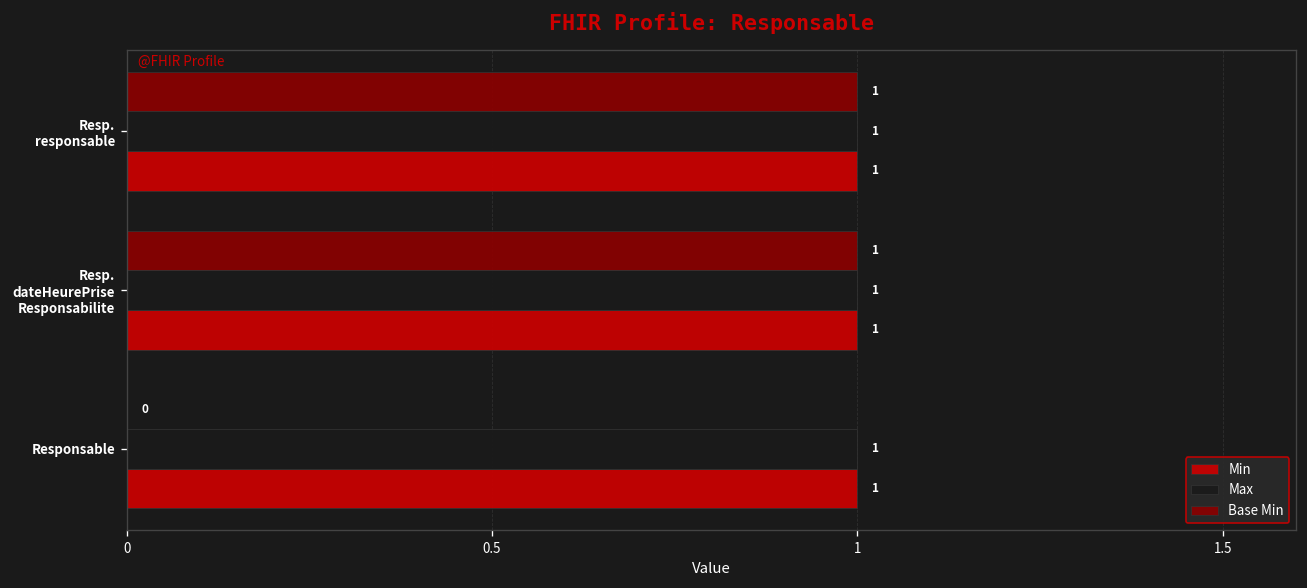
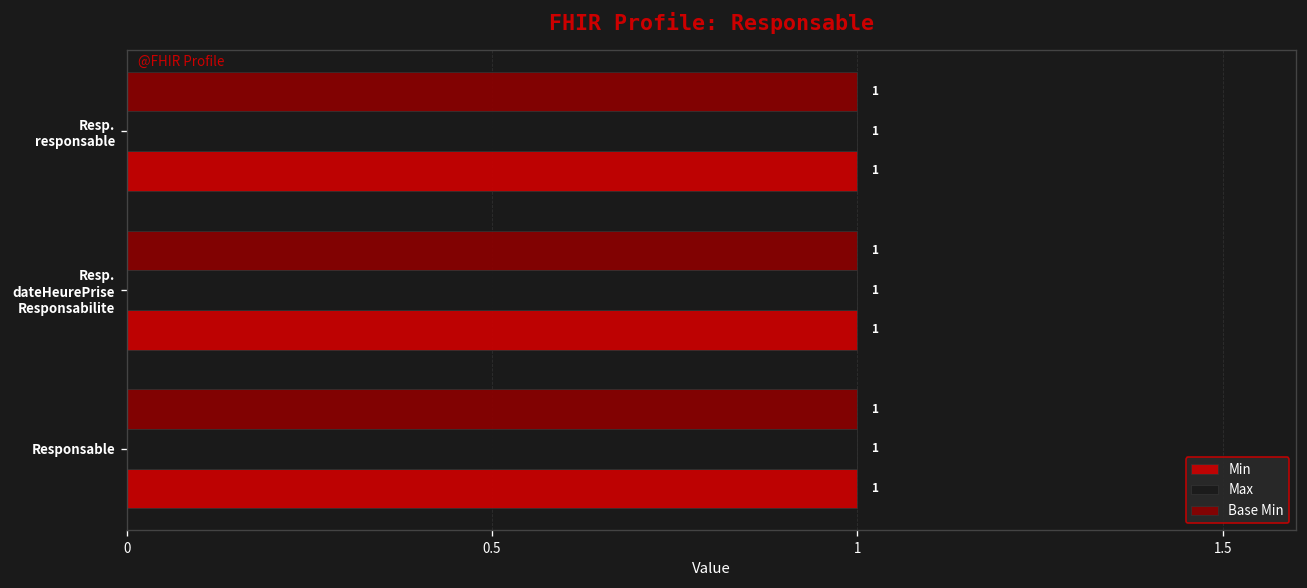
Base Min, Responsable: 0 -> 1
